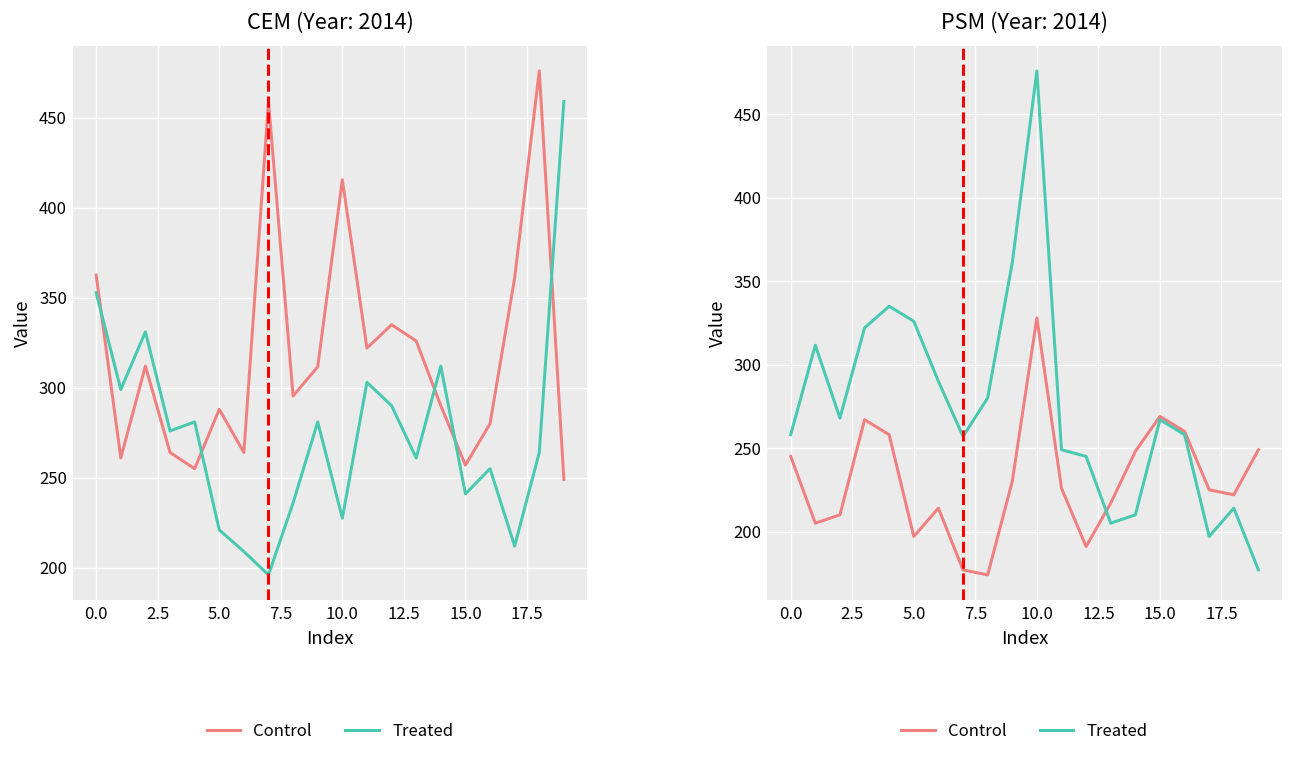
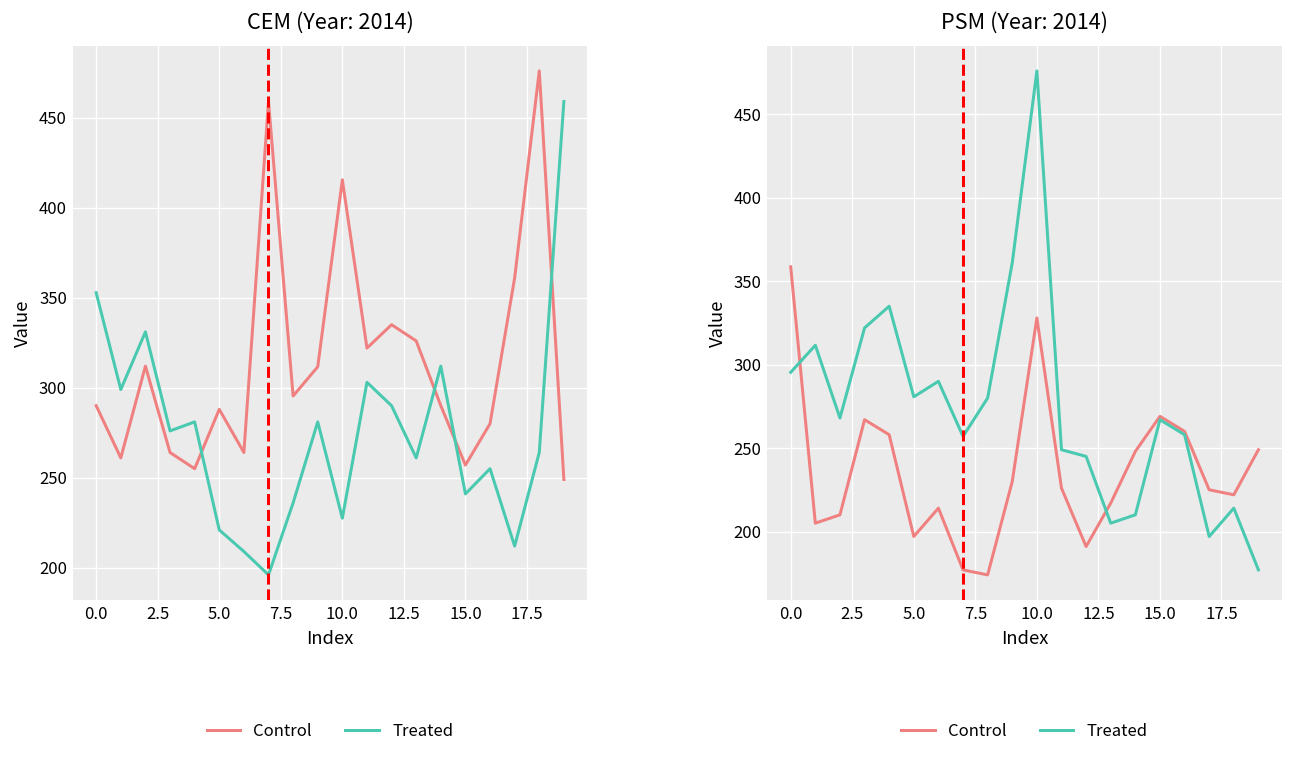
CEM (Year: 2014), Control, 0.0: 363 -> 290
PSM (Year: 2014), Control, 0.0: 245 -> 359
PSM (Year: 2014), Treated, 0.0: 258 -> 295
PSM (Year: 2014), Treated, 5.0: 326 -> 281
